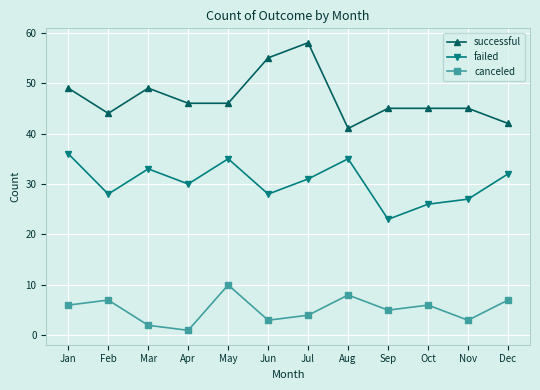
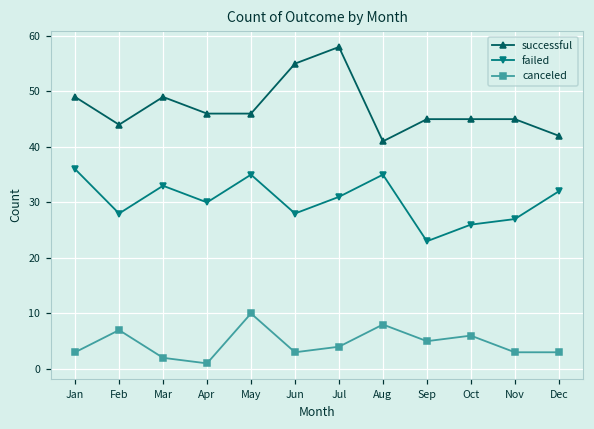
canceled, Jan: 6 -> 3
canceled, Dec: 7 -> 3
